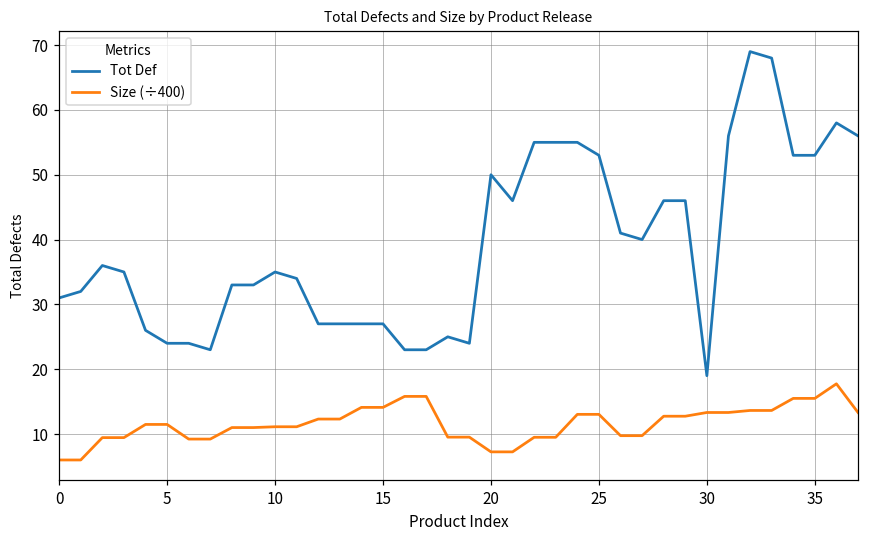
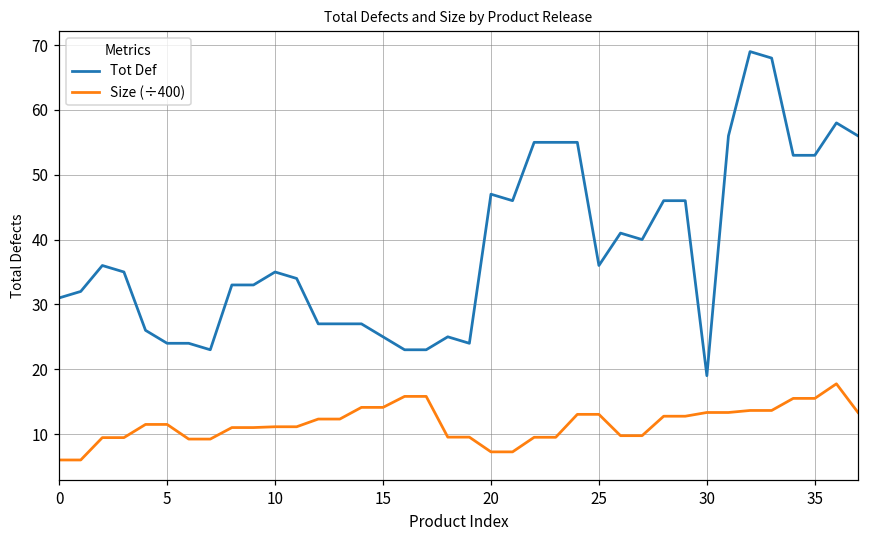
Tot Def, 15: 27 -> 25
Tot Def, 20: 50 -> 47
Tot Def, 25: 53 -> 36
